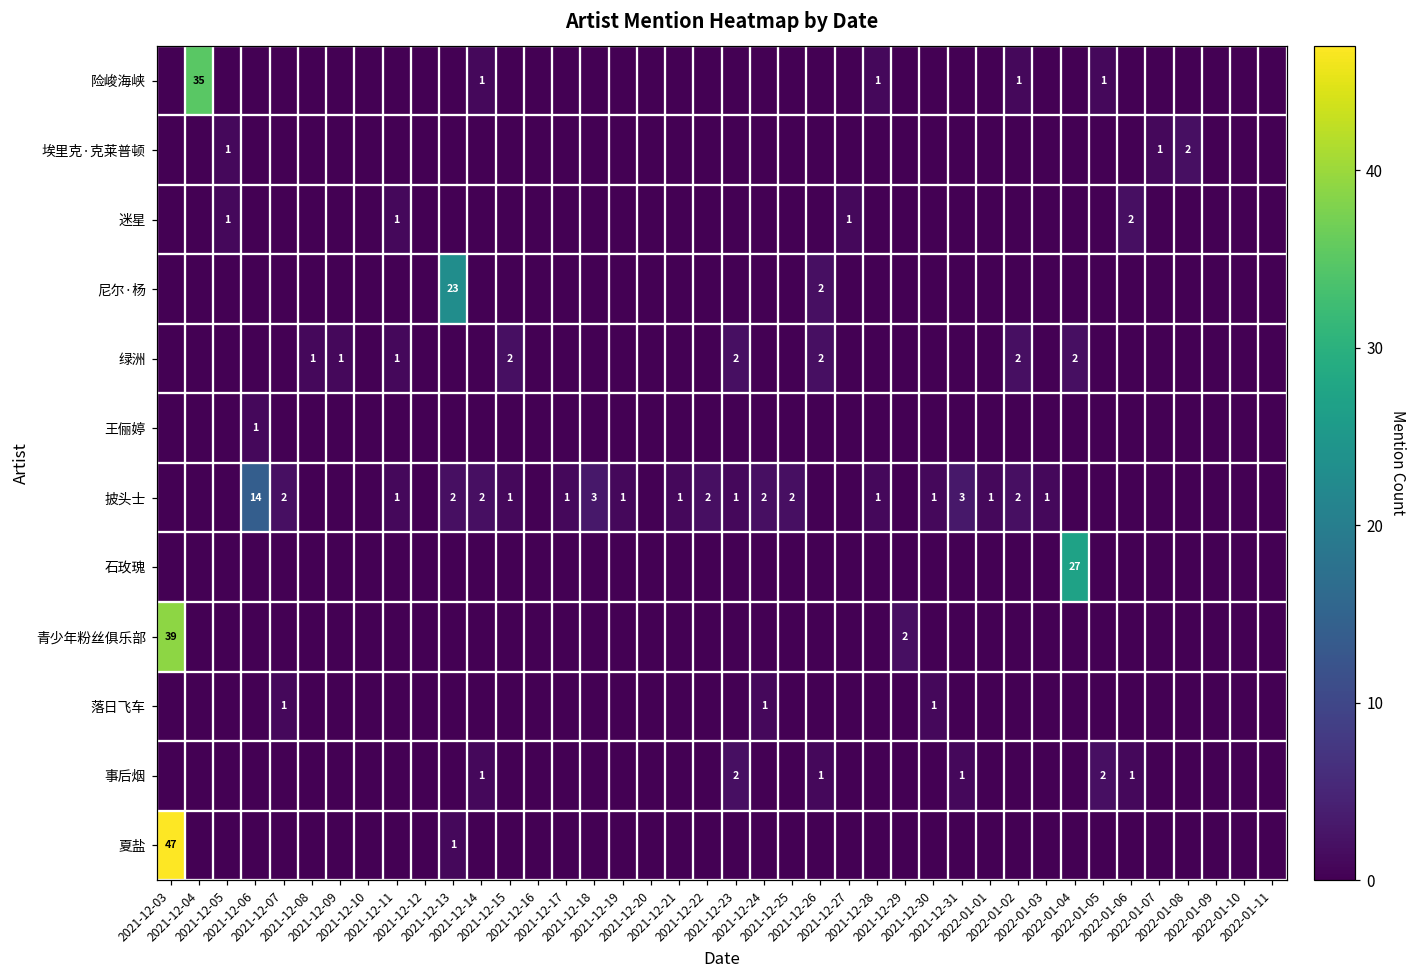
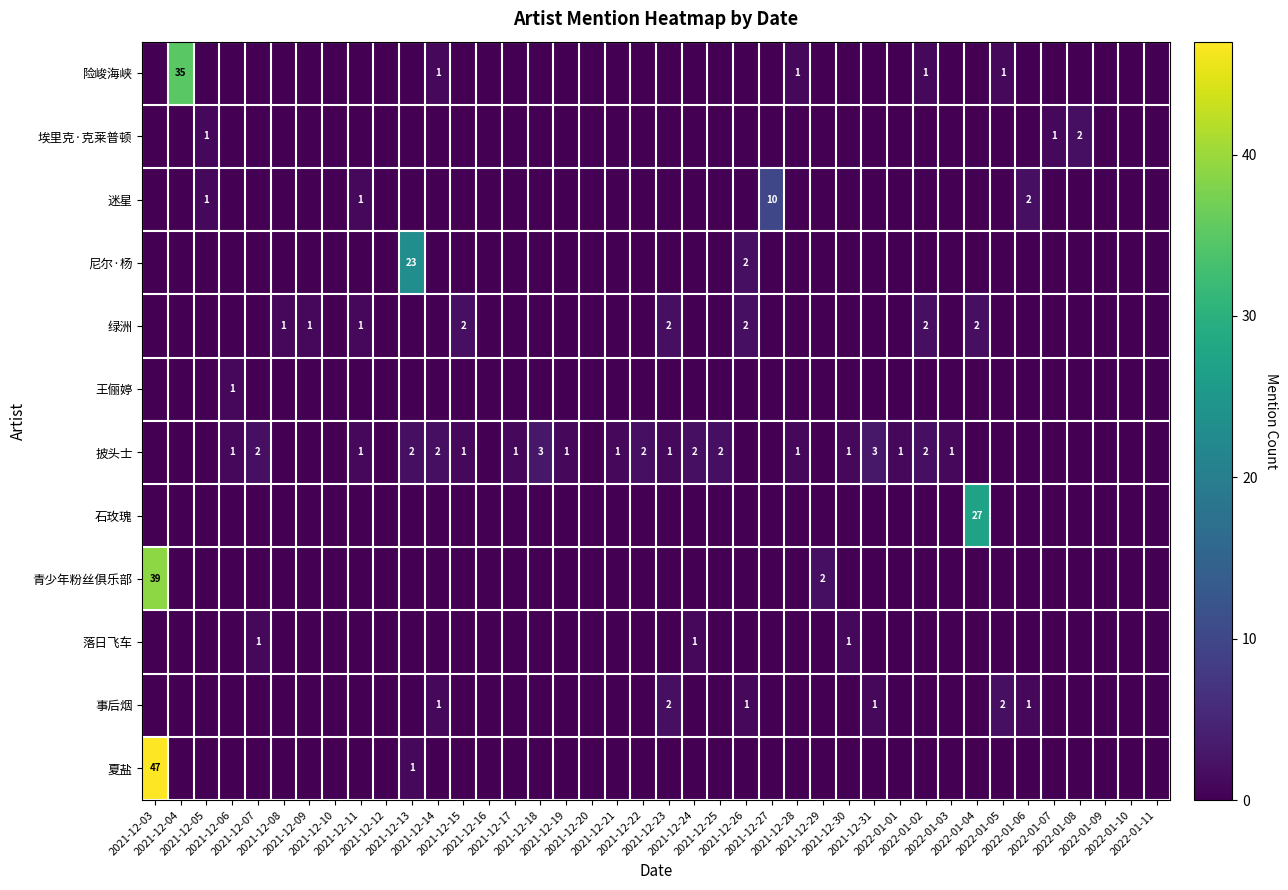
迷星, 2021-12-27: 1 -> 10
披头士, 2021-12-06: 14 -> 1
